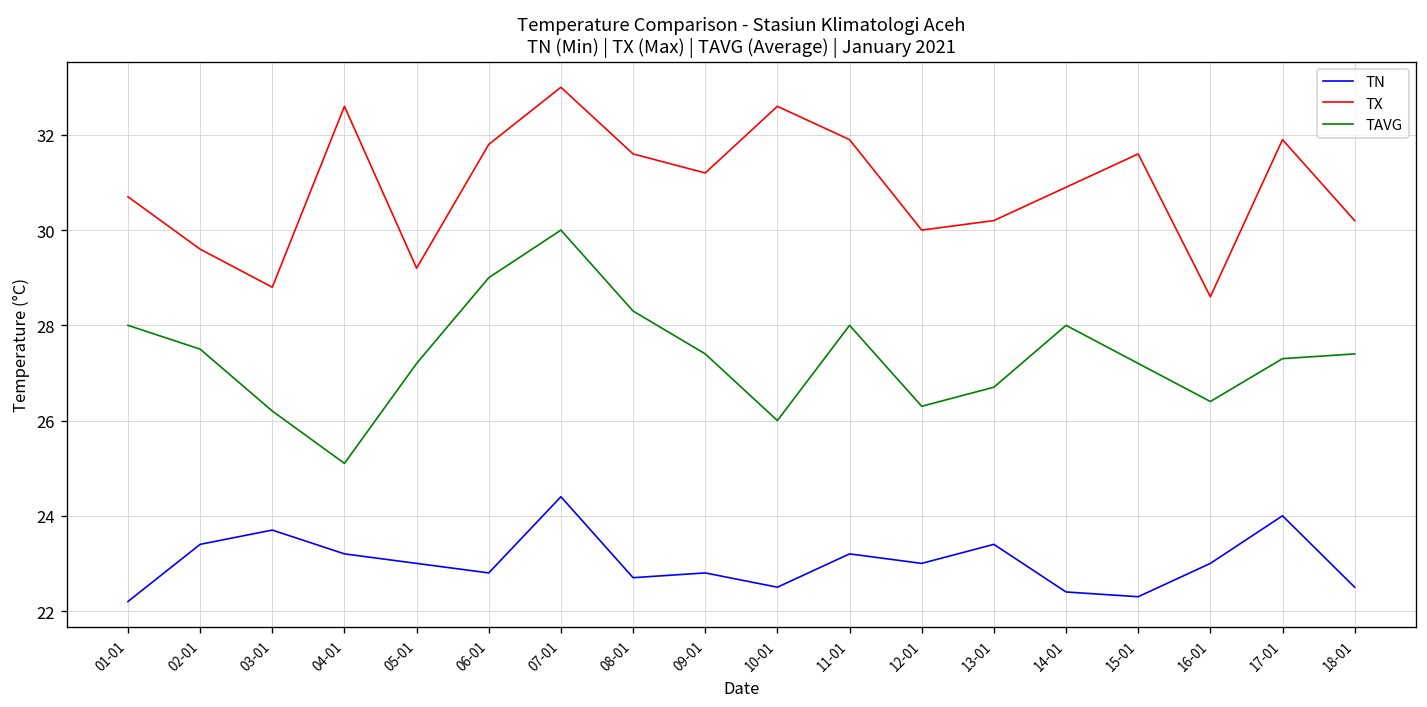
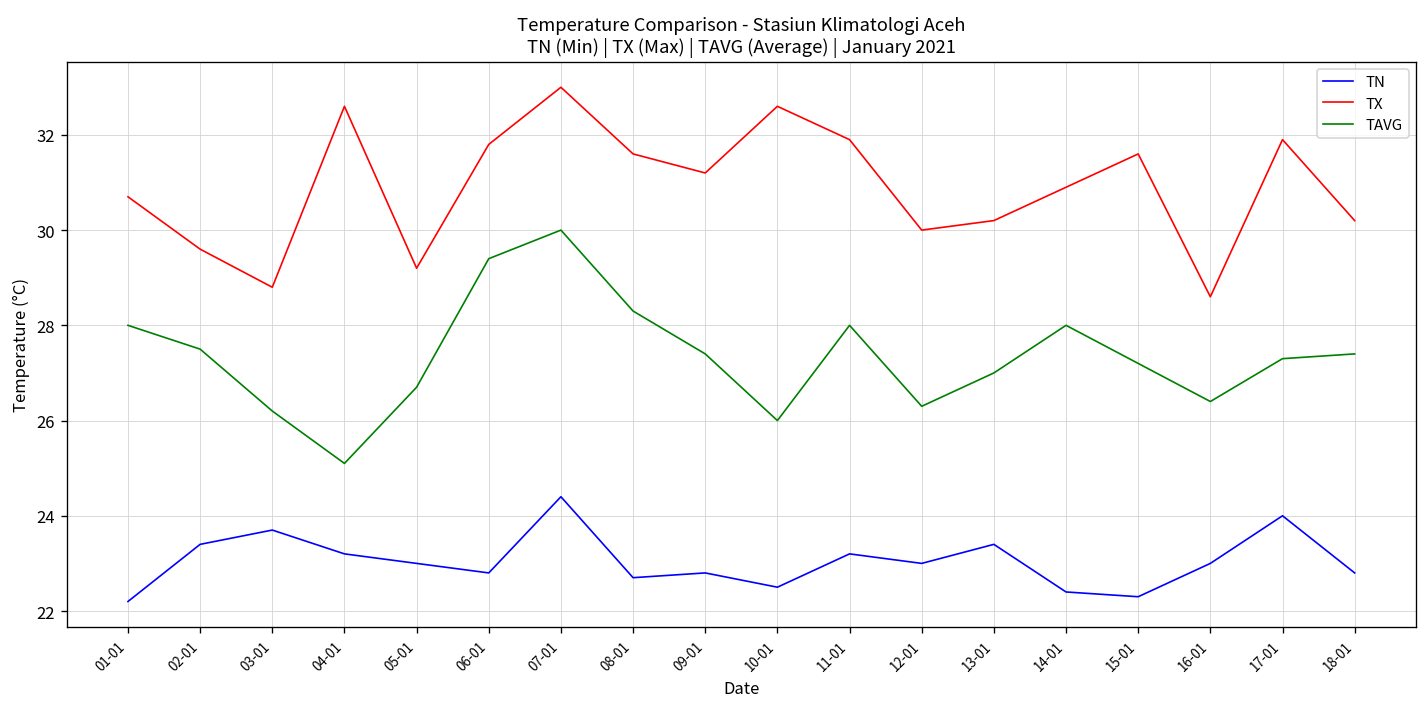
TAVG, 05-01: 27.2 -> 26.7
TAVG, 06-01: 29.0 -> 29.4
TAVG, 13-01: 26.7 -> 27.0
TN, 18-01: 22.5 -> 22.8
